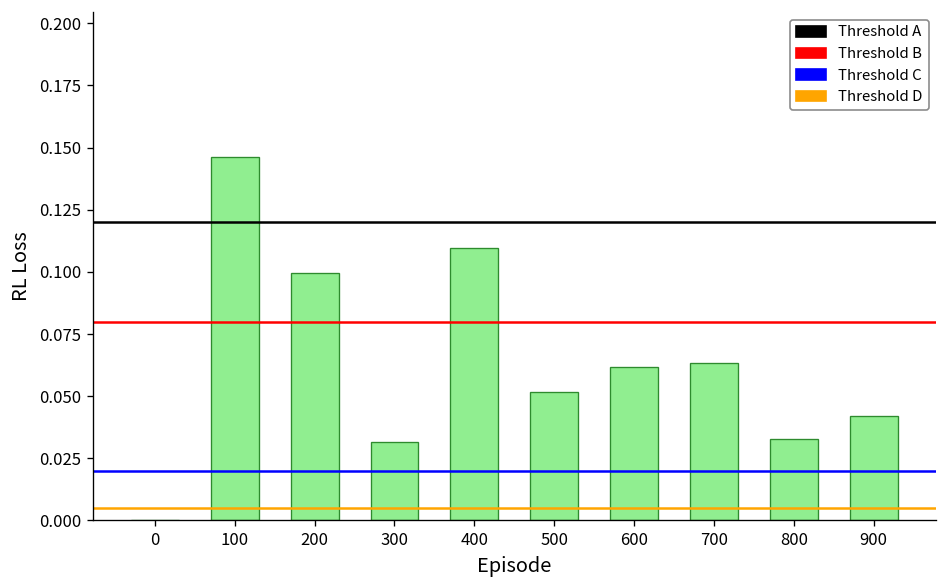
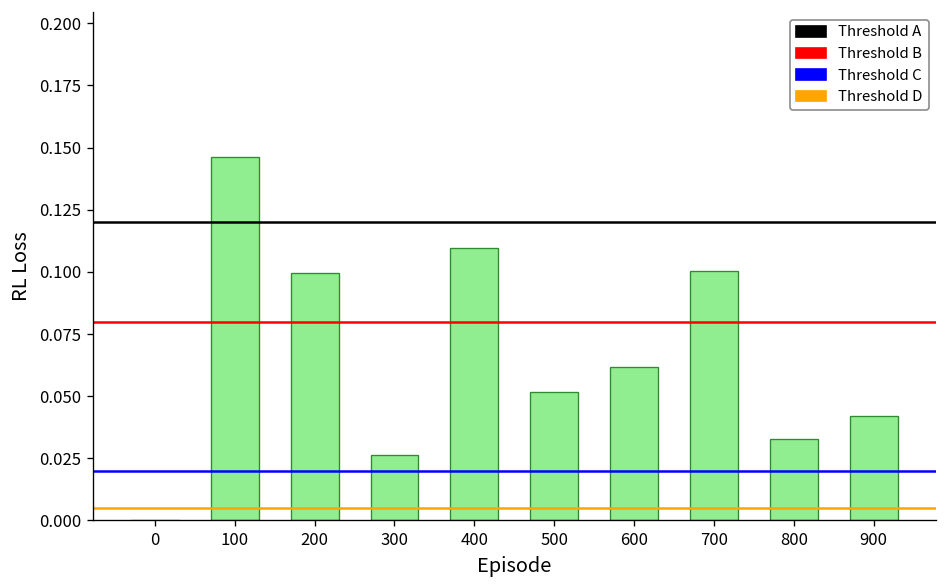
300: 0.032 -> 0.026
700: 0.063 -> 0.100
